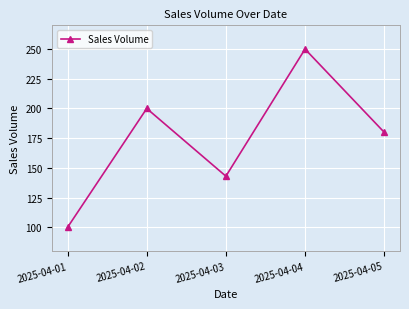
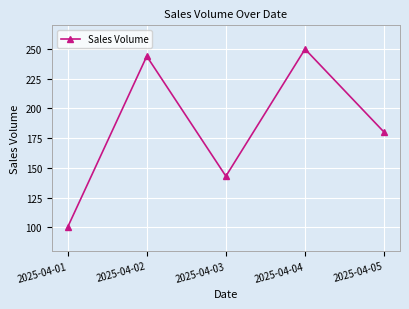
2025-04-02: 200 -> 244
